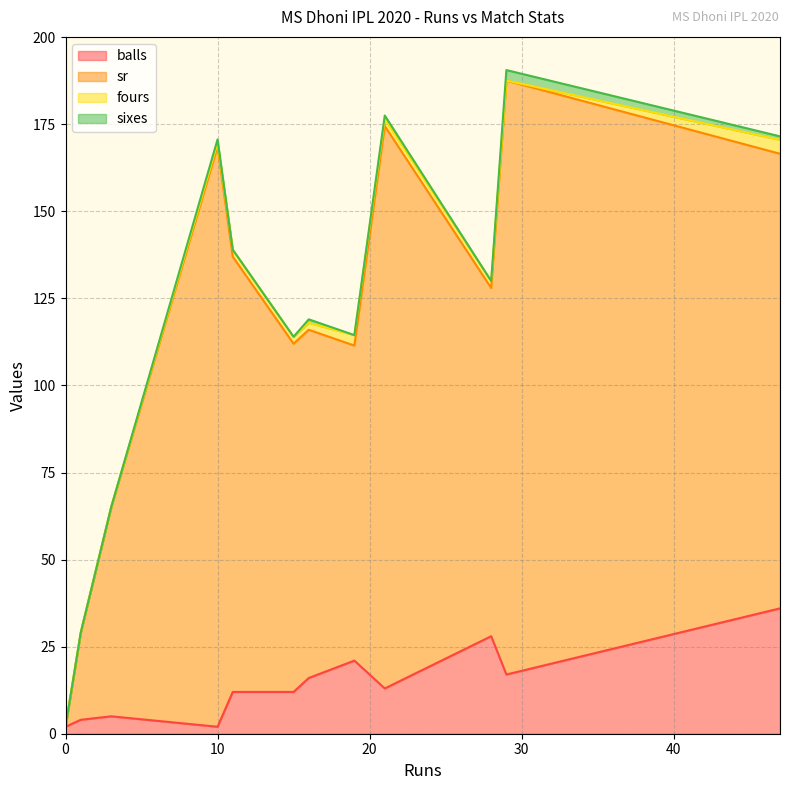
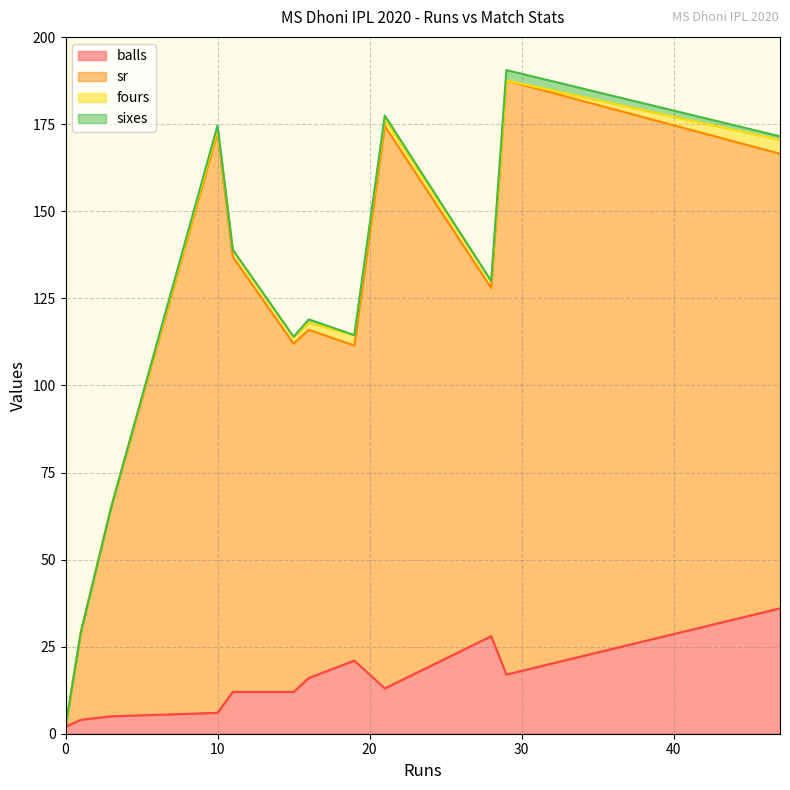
balls, 10: 2 -> 6
